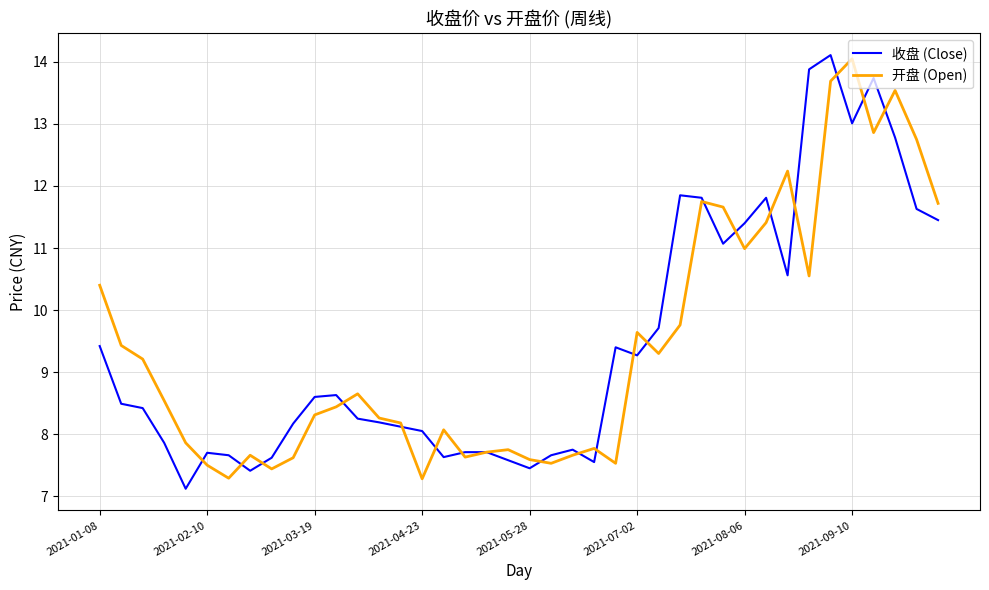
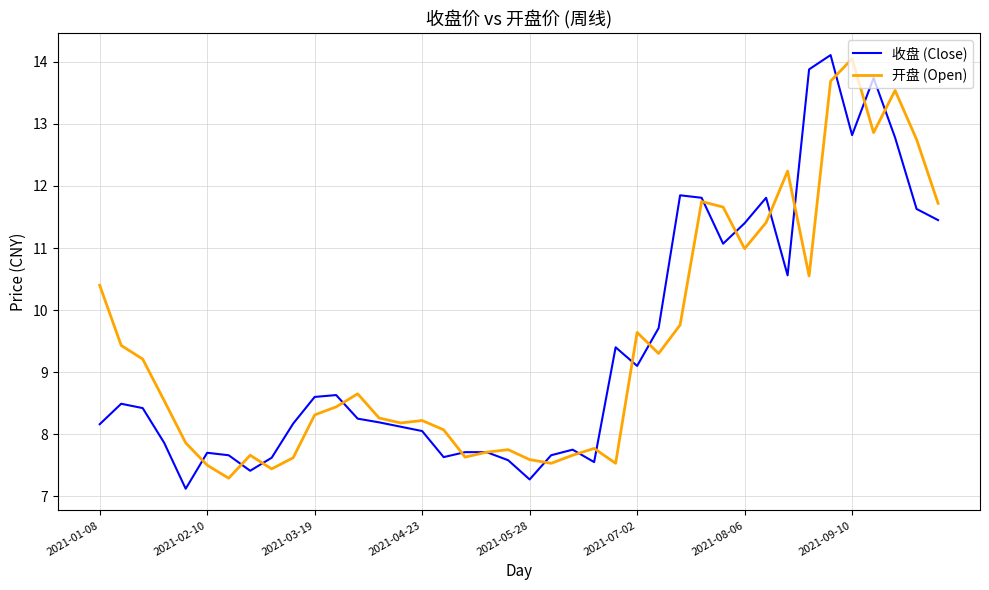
收盘 (Close), 2021-01-08: 9.4 -> 8.2
开盘 (Open), 2021-04-23: 7.3 -> 8.2
收盘 (Close), 2021-05-28: 7.5 -> 7.3
收盘 (Close), 2021-07-02: 9.3 -> 9.1
收盘 (Close), 2021-09-10: 13.0 -> 12.8
